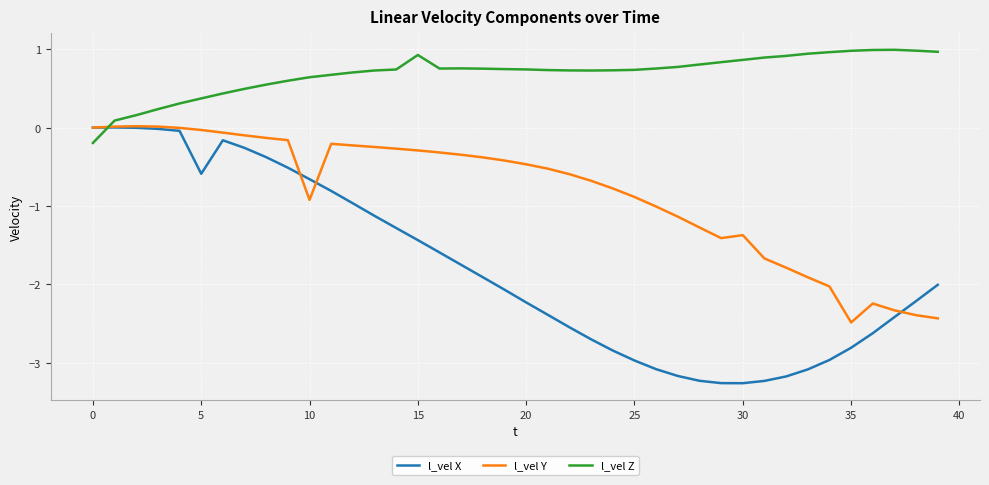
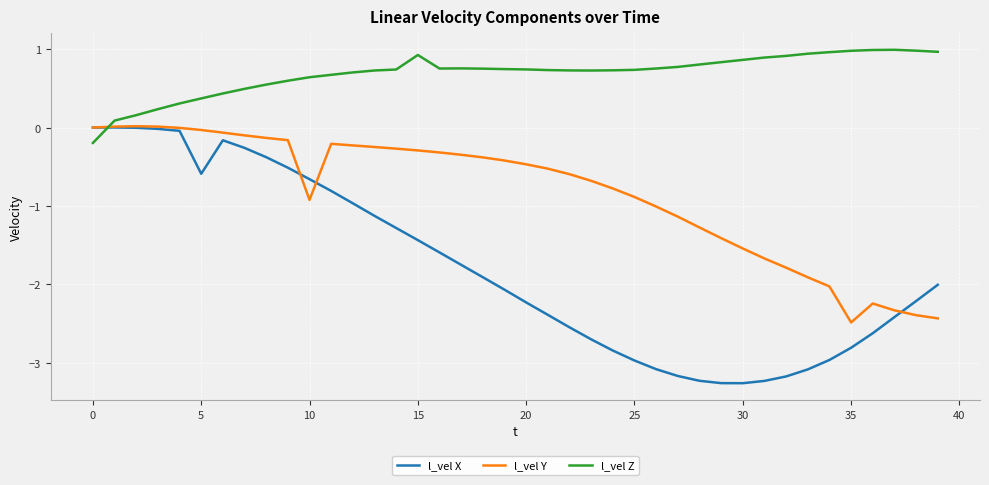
l_vel Y, 30: -1.4 -> -1.5
